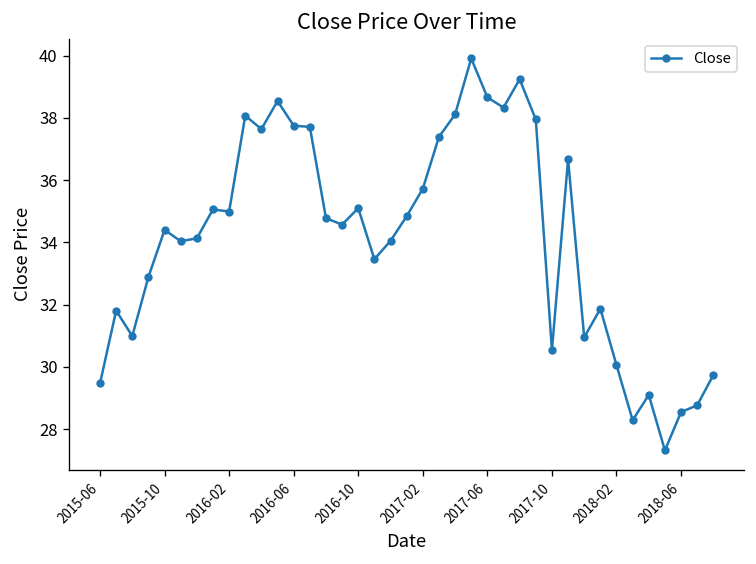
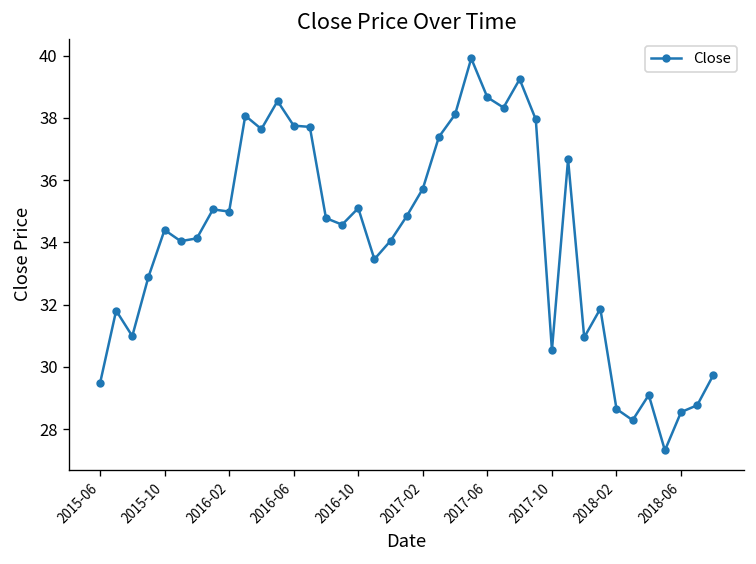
2018-02: 30.1 -> 28.7
